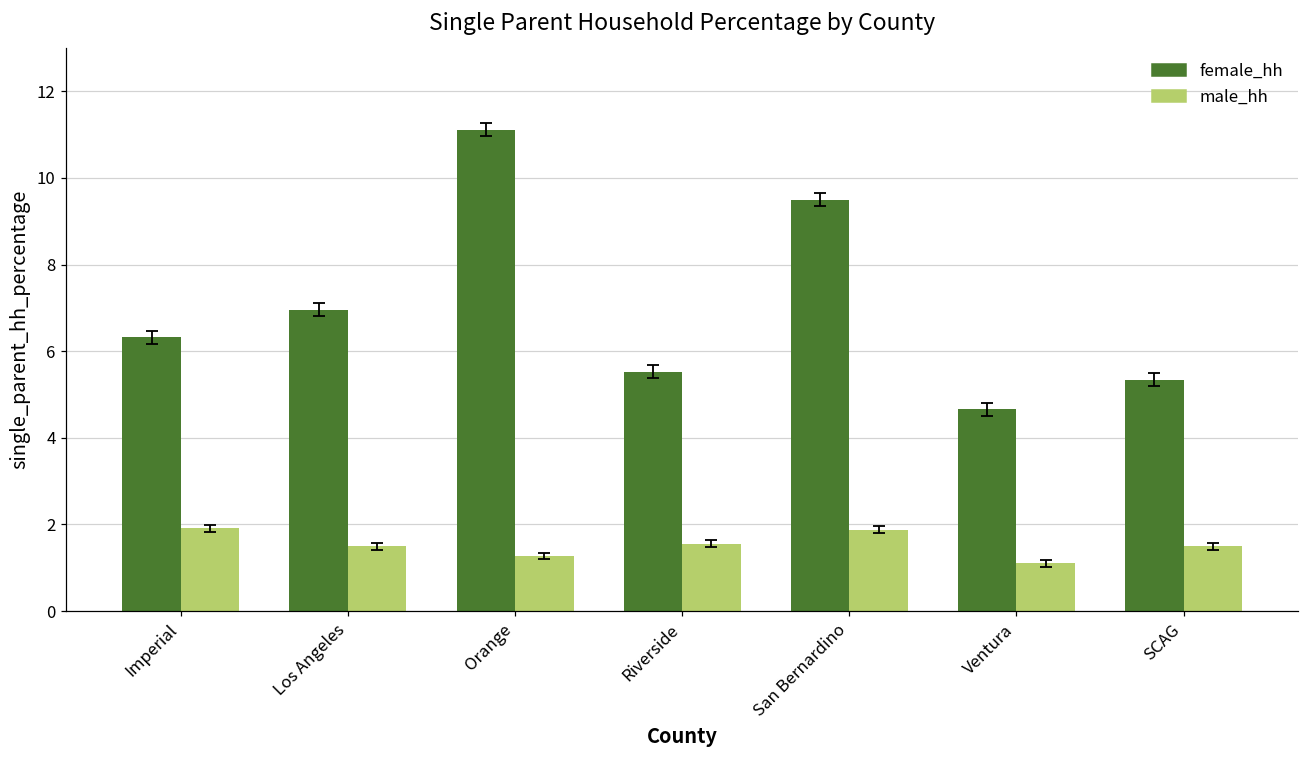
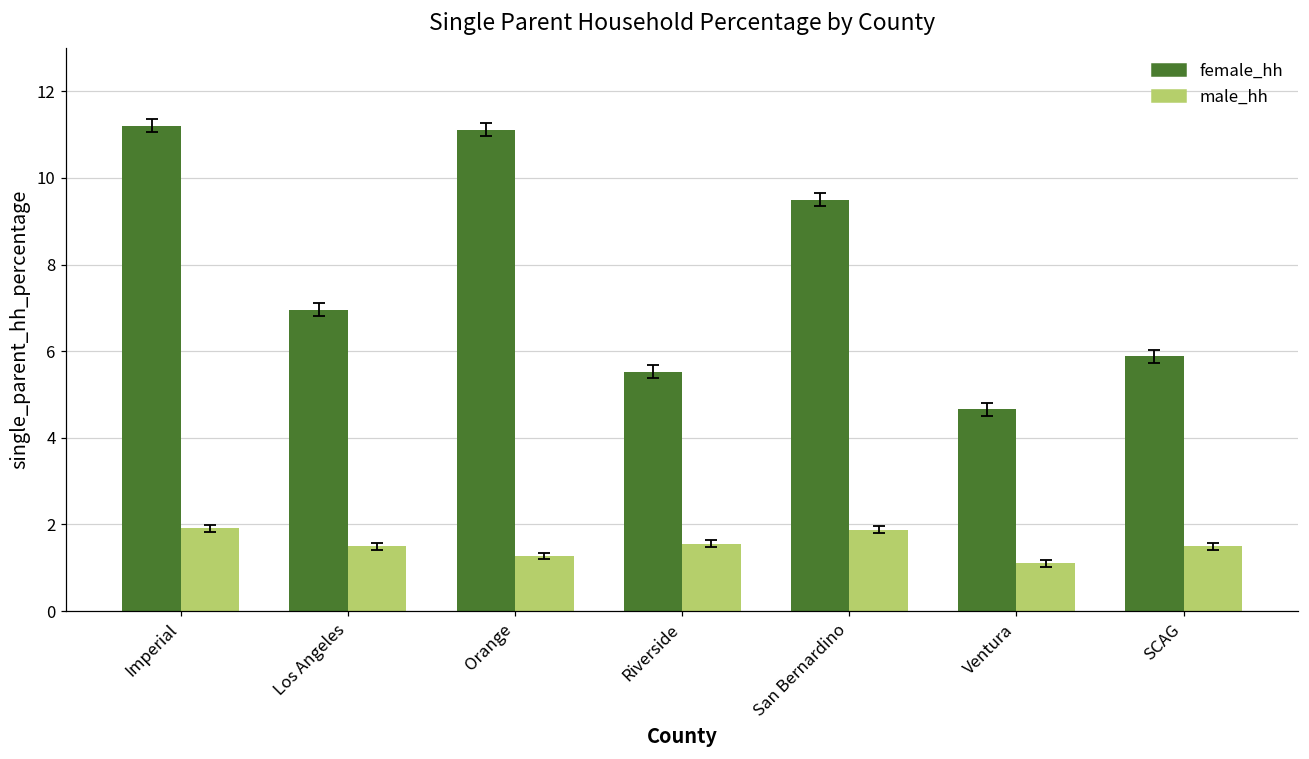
female_hh, Imperial: 6.3 -> 11.2
female_hh, SCAG: 5.3 -> 5.9
